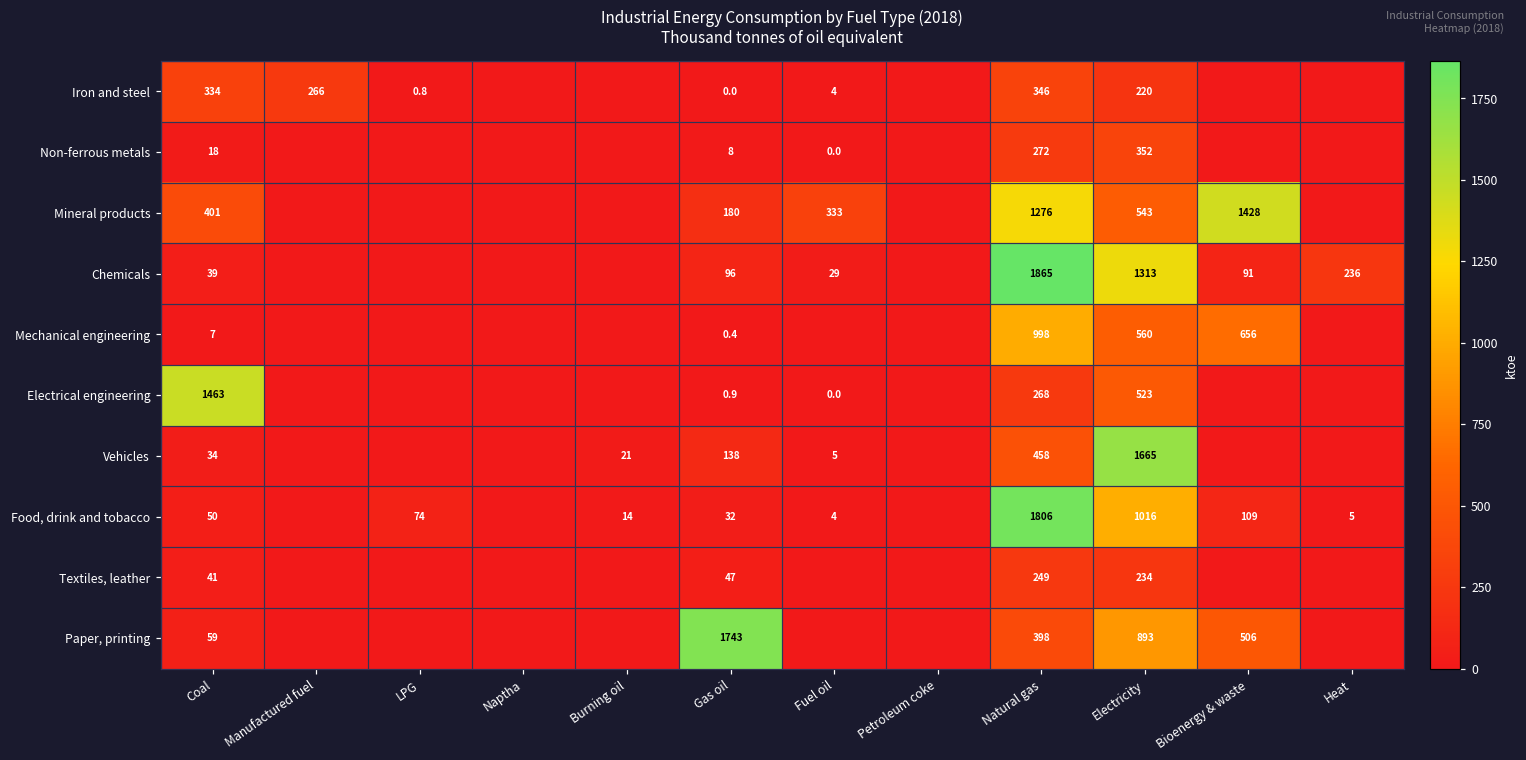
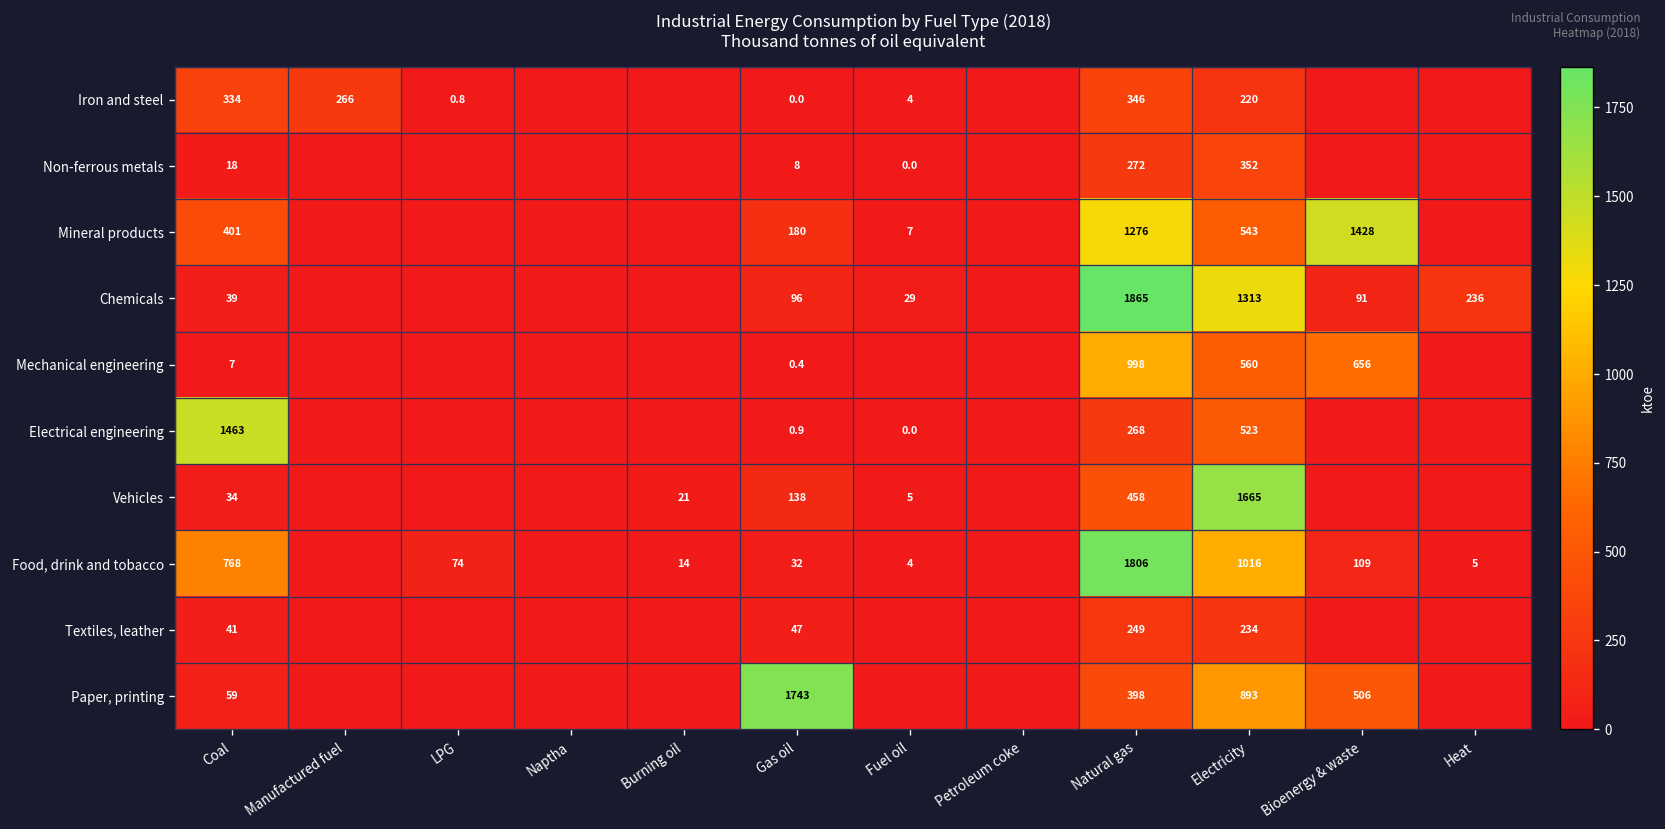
Mineral products, Fuel oil: 333 -> 7
Food, drink and tobacco, Coal: 50 -> 768
